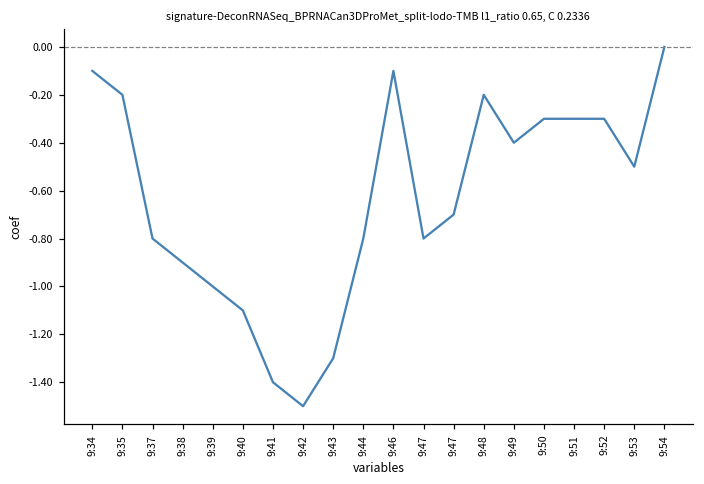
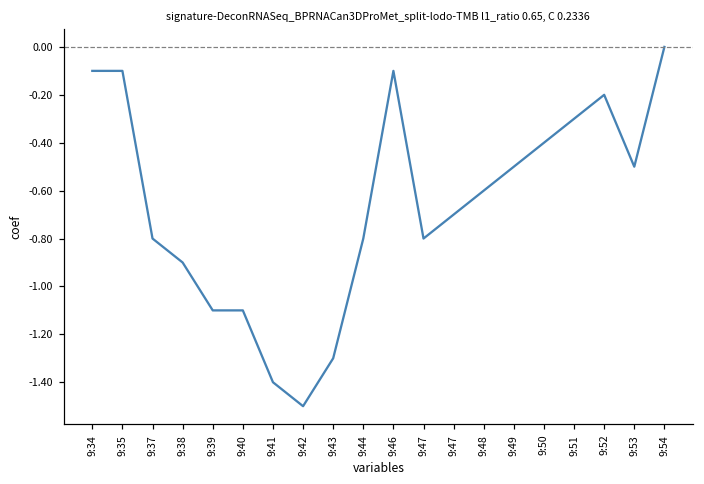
9:35: -0.20 -> -0.10
9:39: -1.00 -> -1.10
9:48: -0.20 -> -0.60
9:49: -0.40 -> -0.50
9:50: -0.30 -> -0.40
9:52: -0.30 -> -0.20
